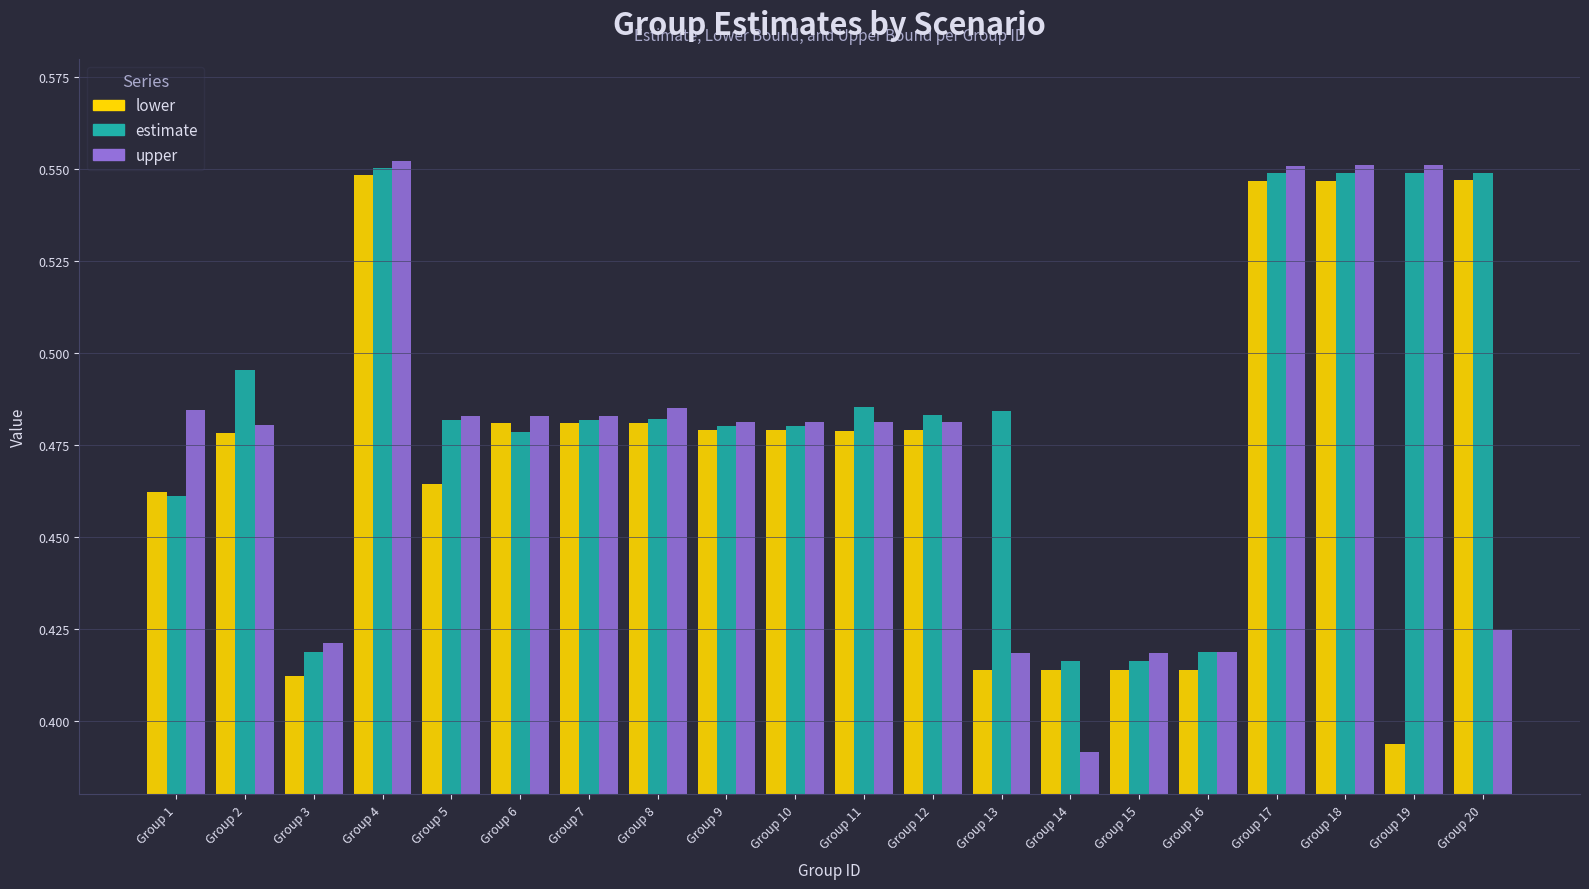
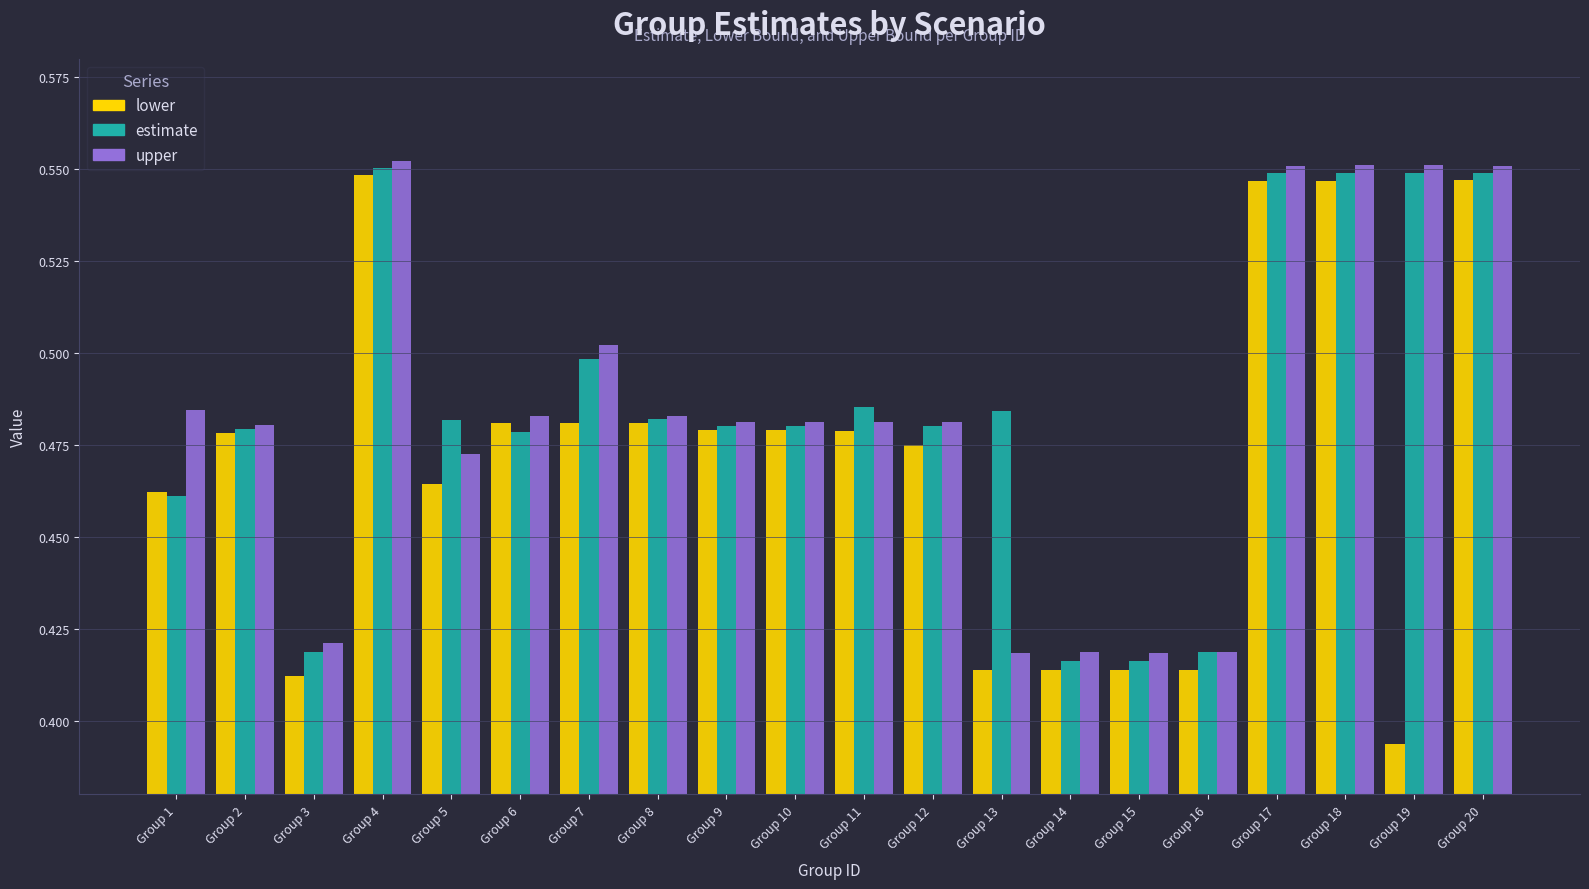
estimate, Group 2: 0.495 -> 0.479
upper, Group 5: 0.483 -> 0.473
estimate, Group 7: 0.482 -> 0.498
upper, Group 7: 0.483 -> 0.502
upper, Group 8: 0.485 -> 0.483
lower, Group 12: 0.479 -> 0.475
estimate, Group 12: 0.483 -> 0.480
upper, Group 14: 0.392 -> 0.419
upper, Group 20: 0.425 -> 0.551
